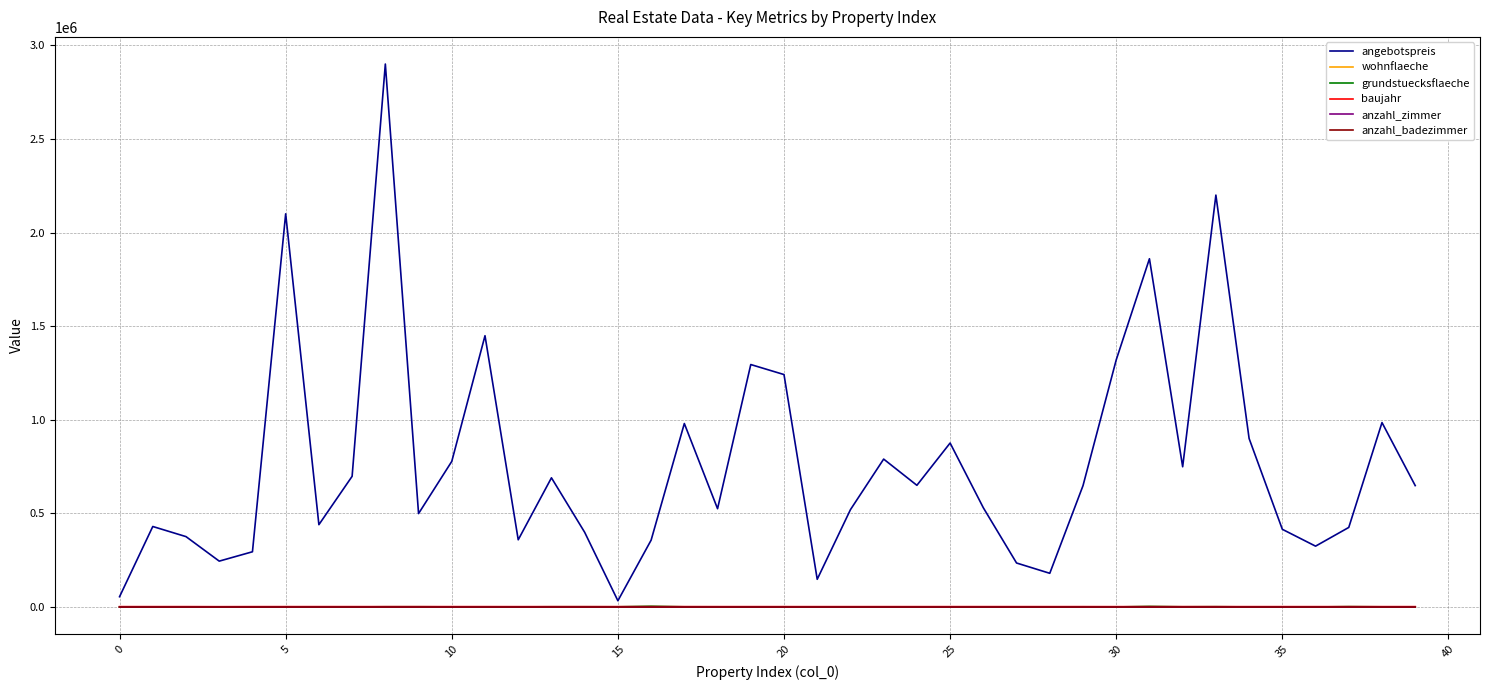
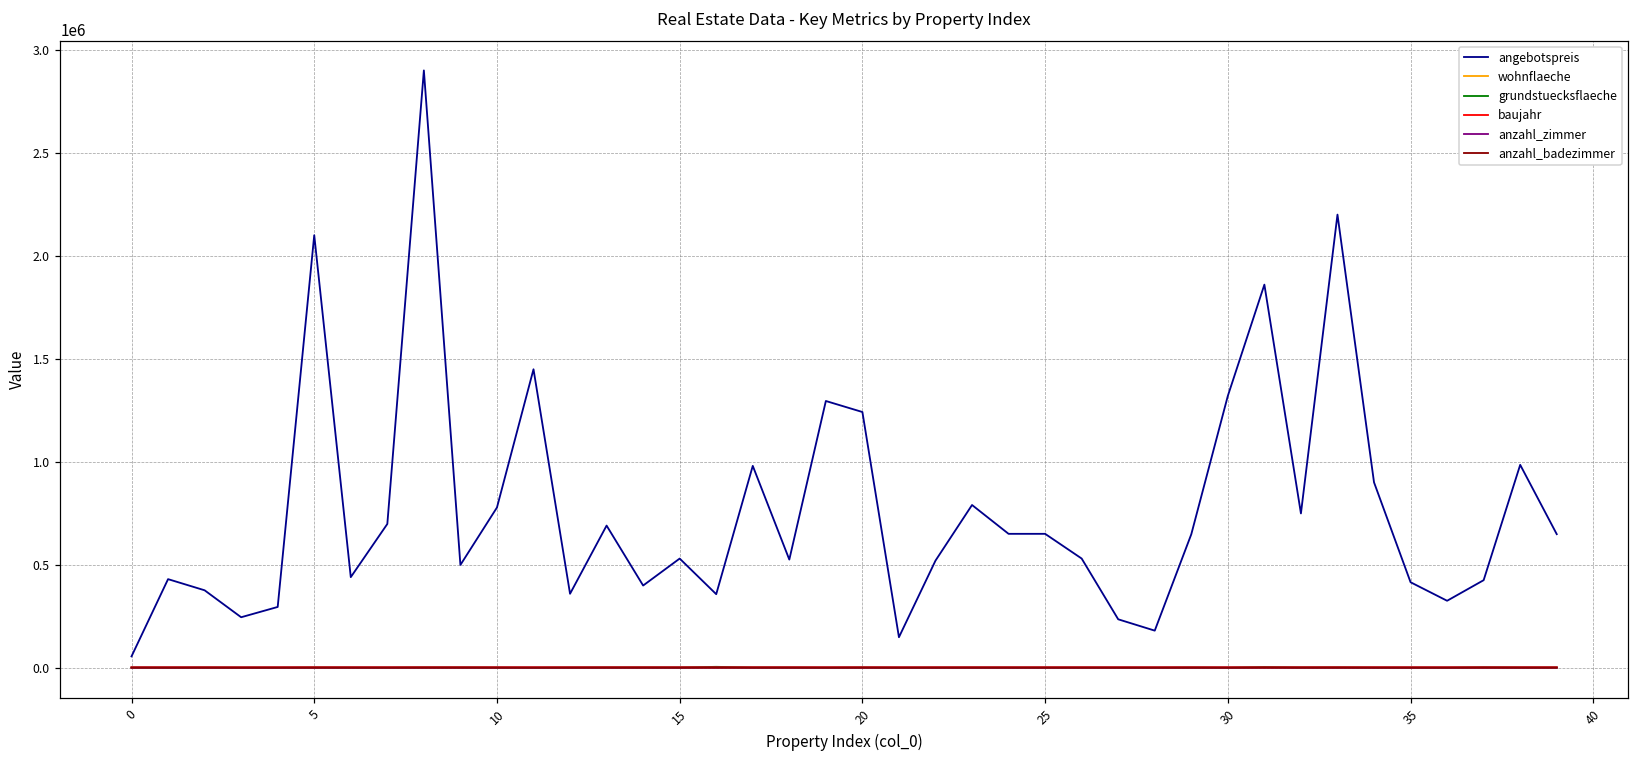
angebotspreis, 15: 30000 -> 530000
angebotspreis, 25: 880000 -> 650000
